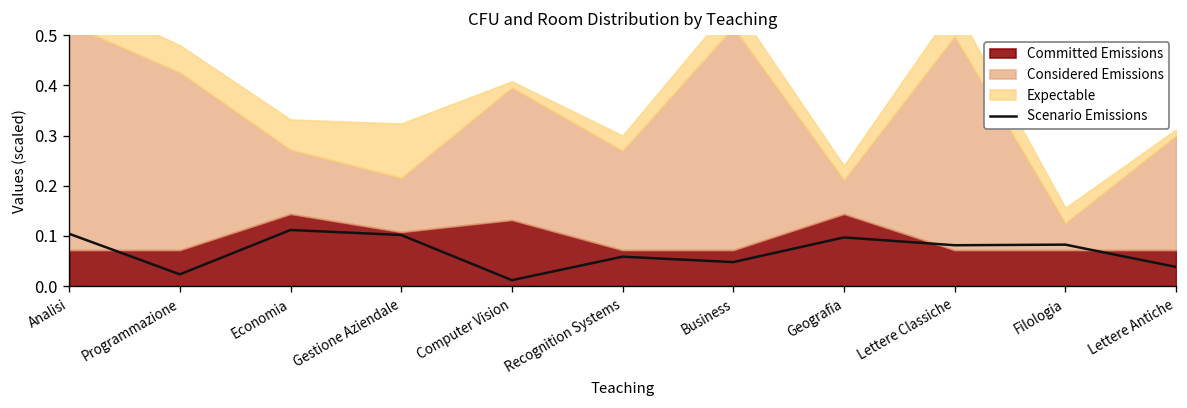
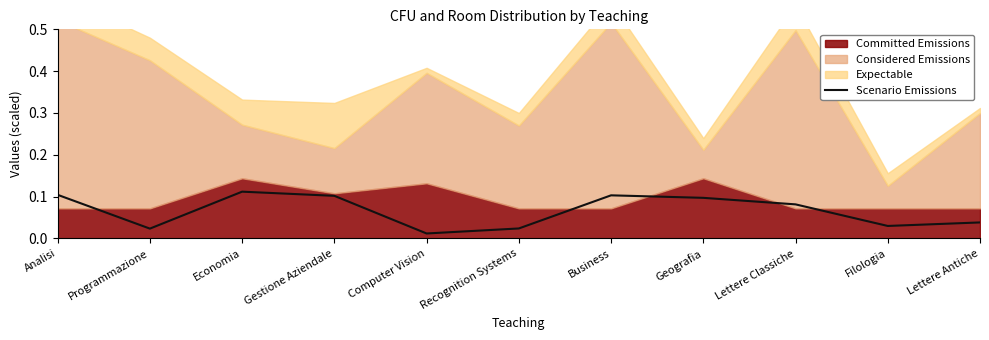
Scenario Emissions, Recognition Systems: 0.06 -> 0.02
Scenario Emissions, Business: 0.05 -> 0.10
Scenario Emissions, Filologia: 0.08 -> 0.03
